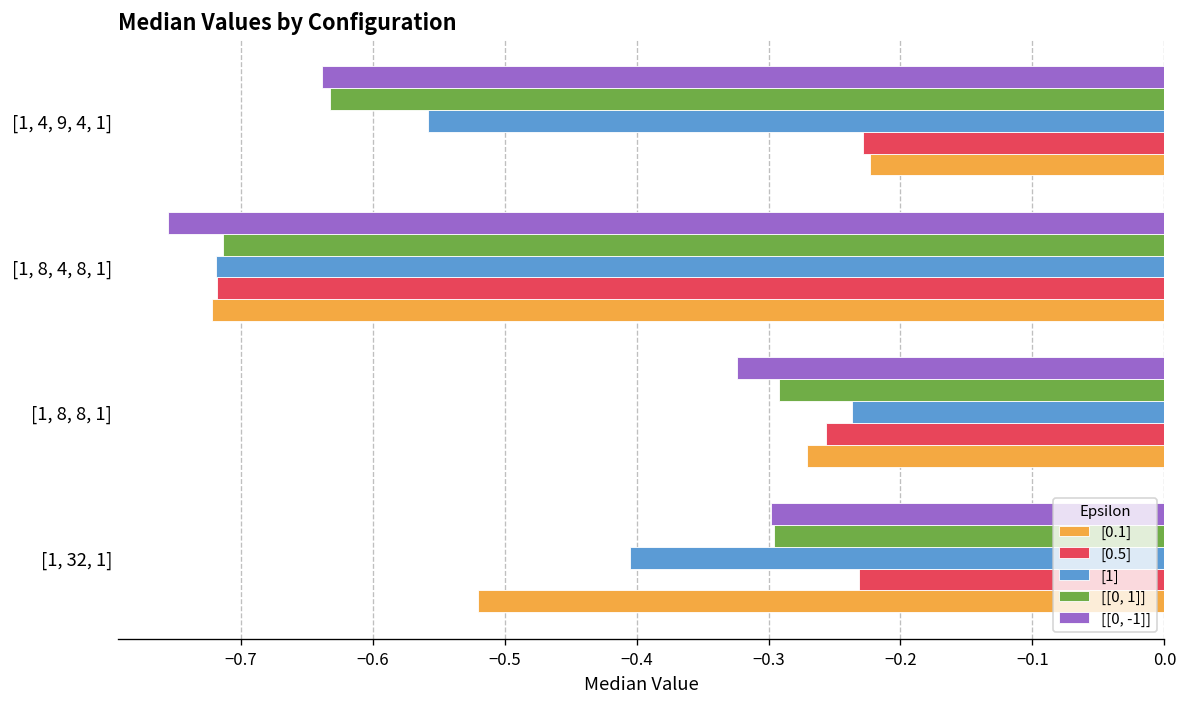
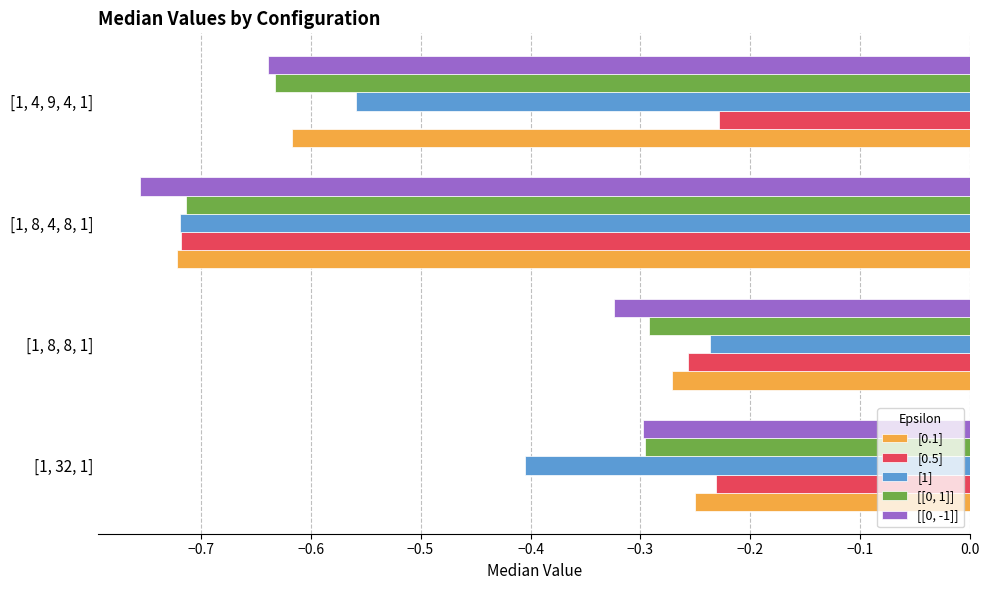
[0.1], [1, 4, 9, 4, 1]: -0.223 -> -0.617
[0.1], [1, 32, 1]: -0.520 -> -0.251
